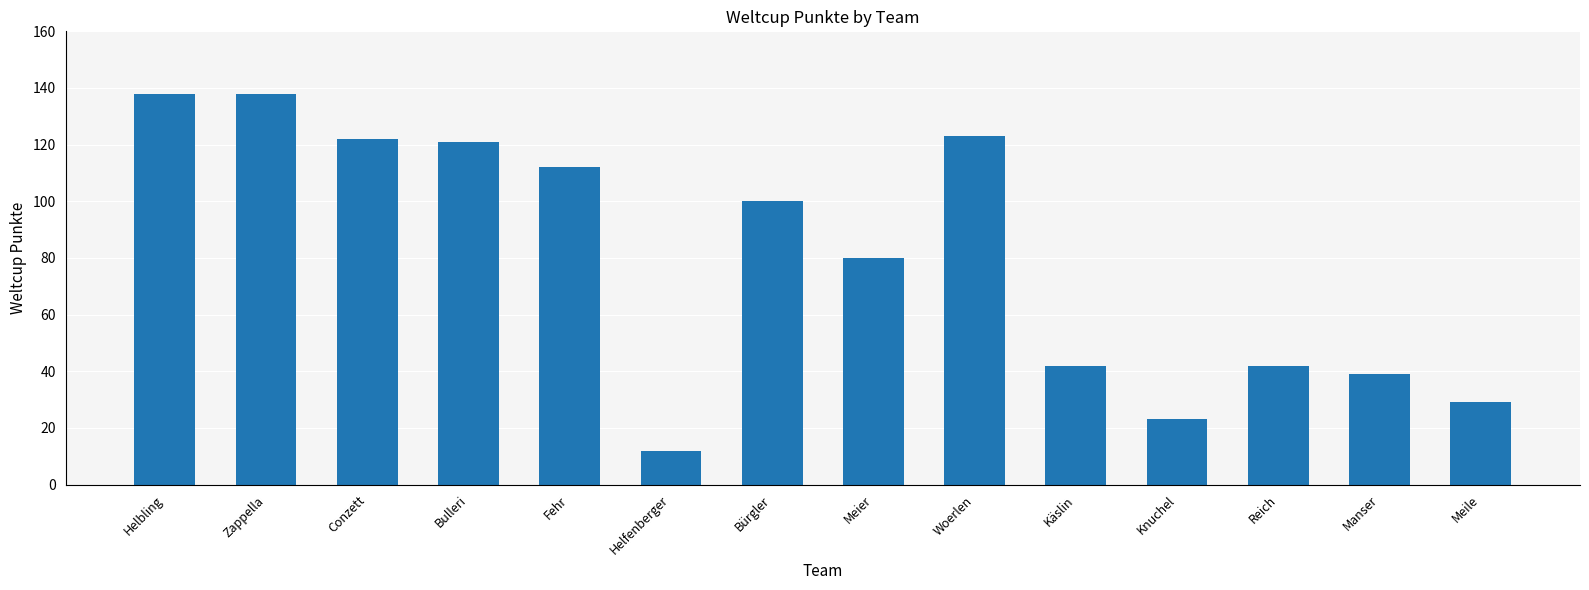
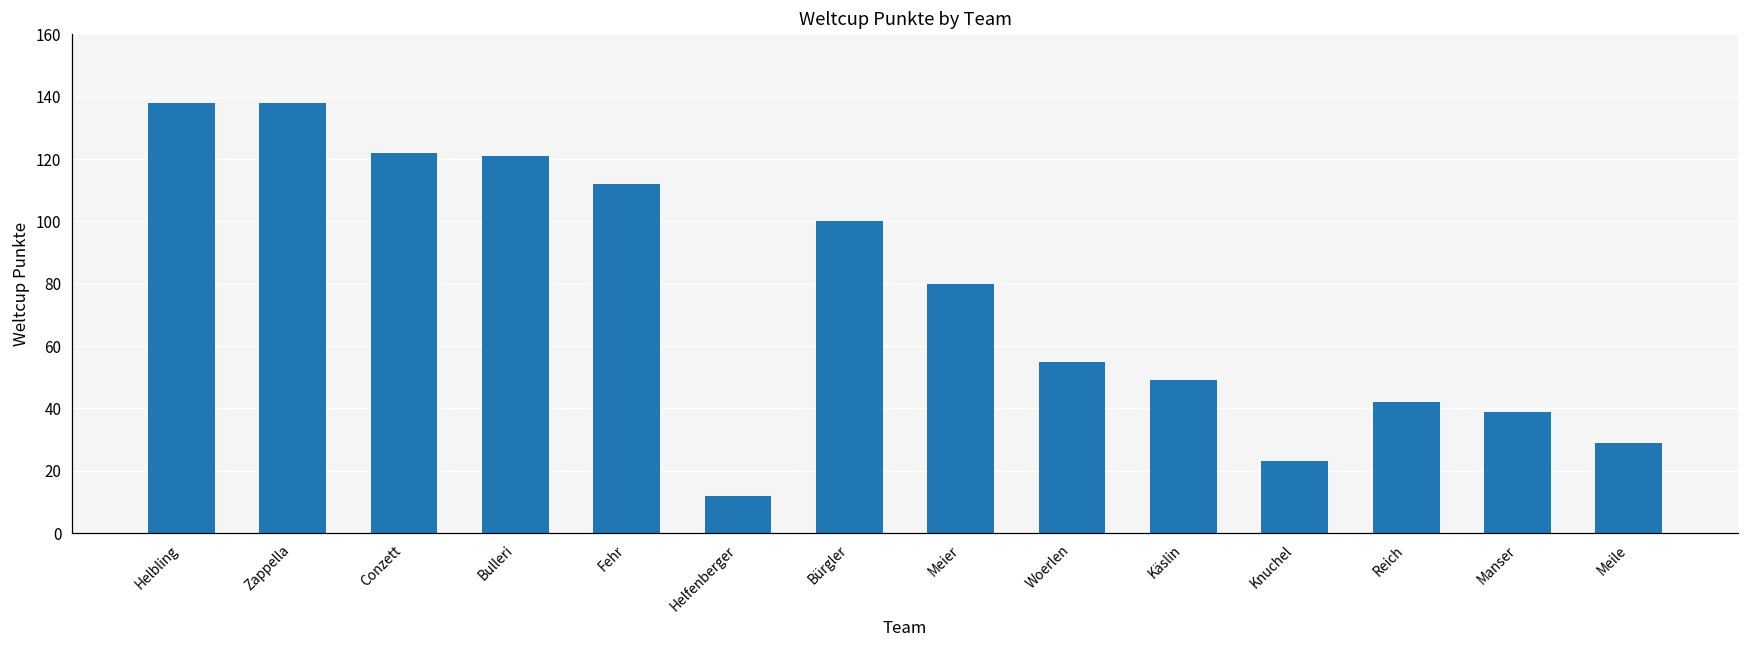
Woerlen: 123 -> 55
Käslin: 42 -> 49
